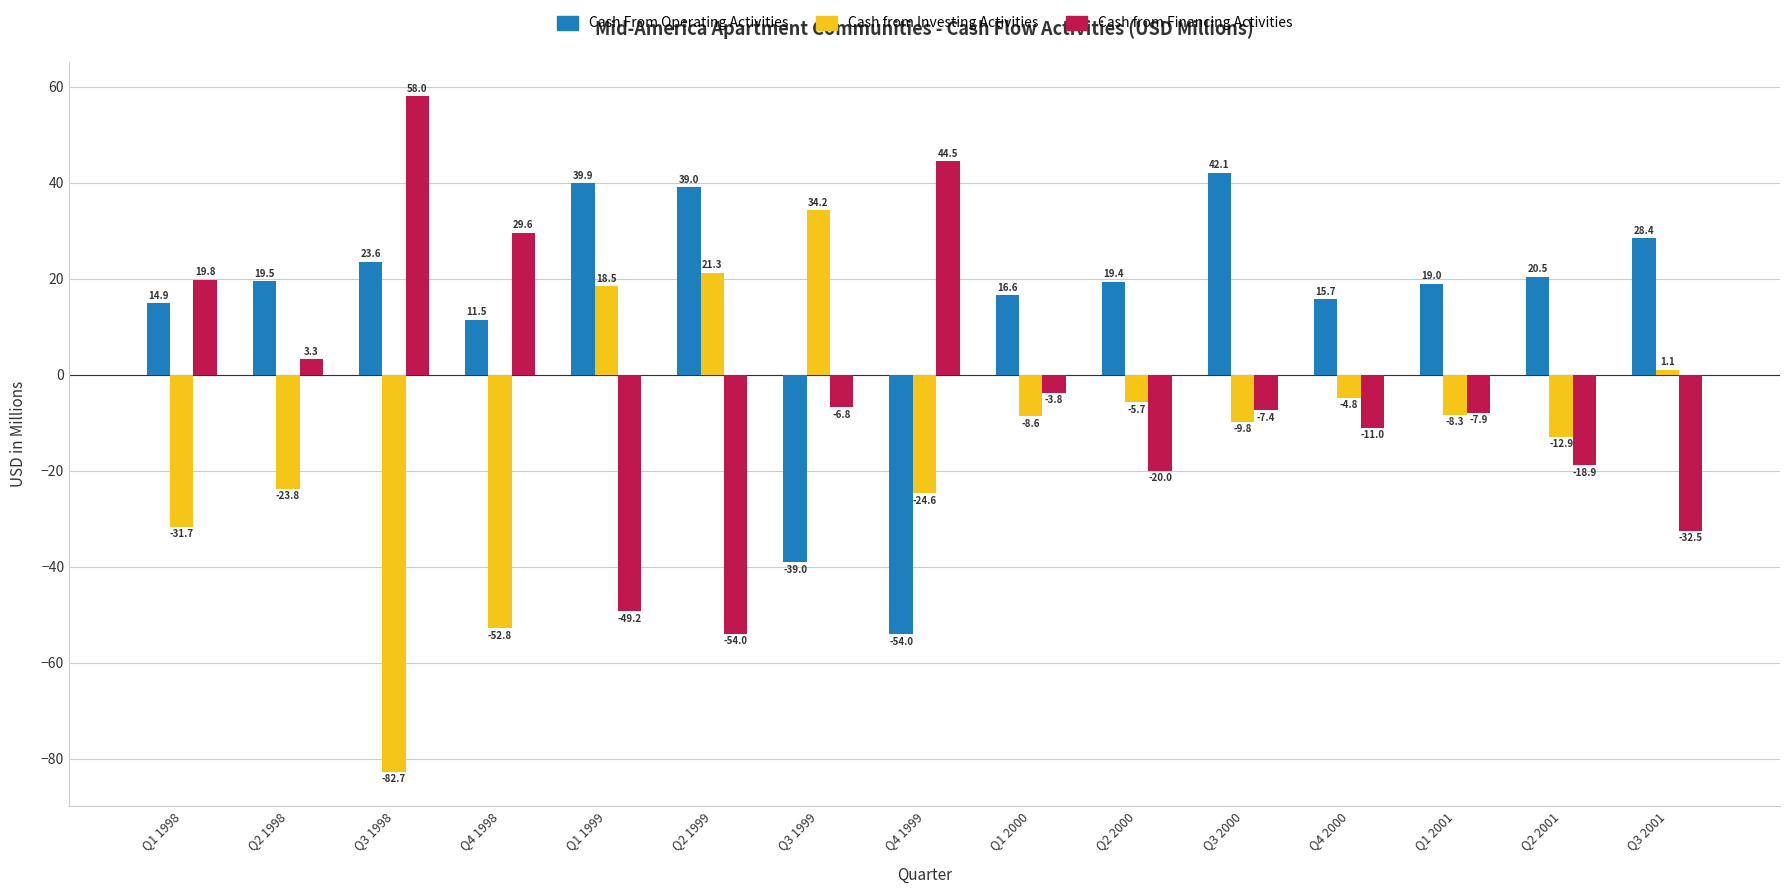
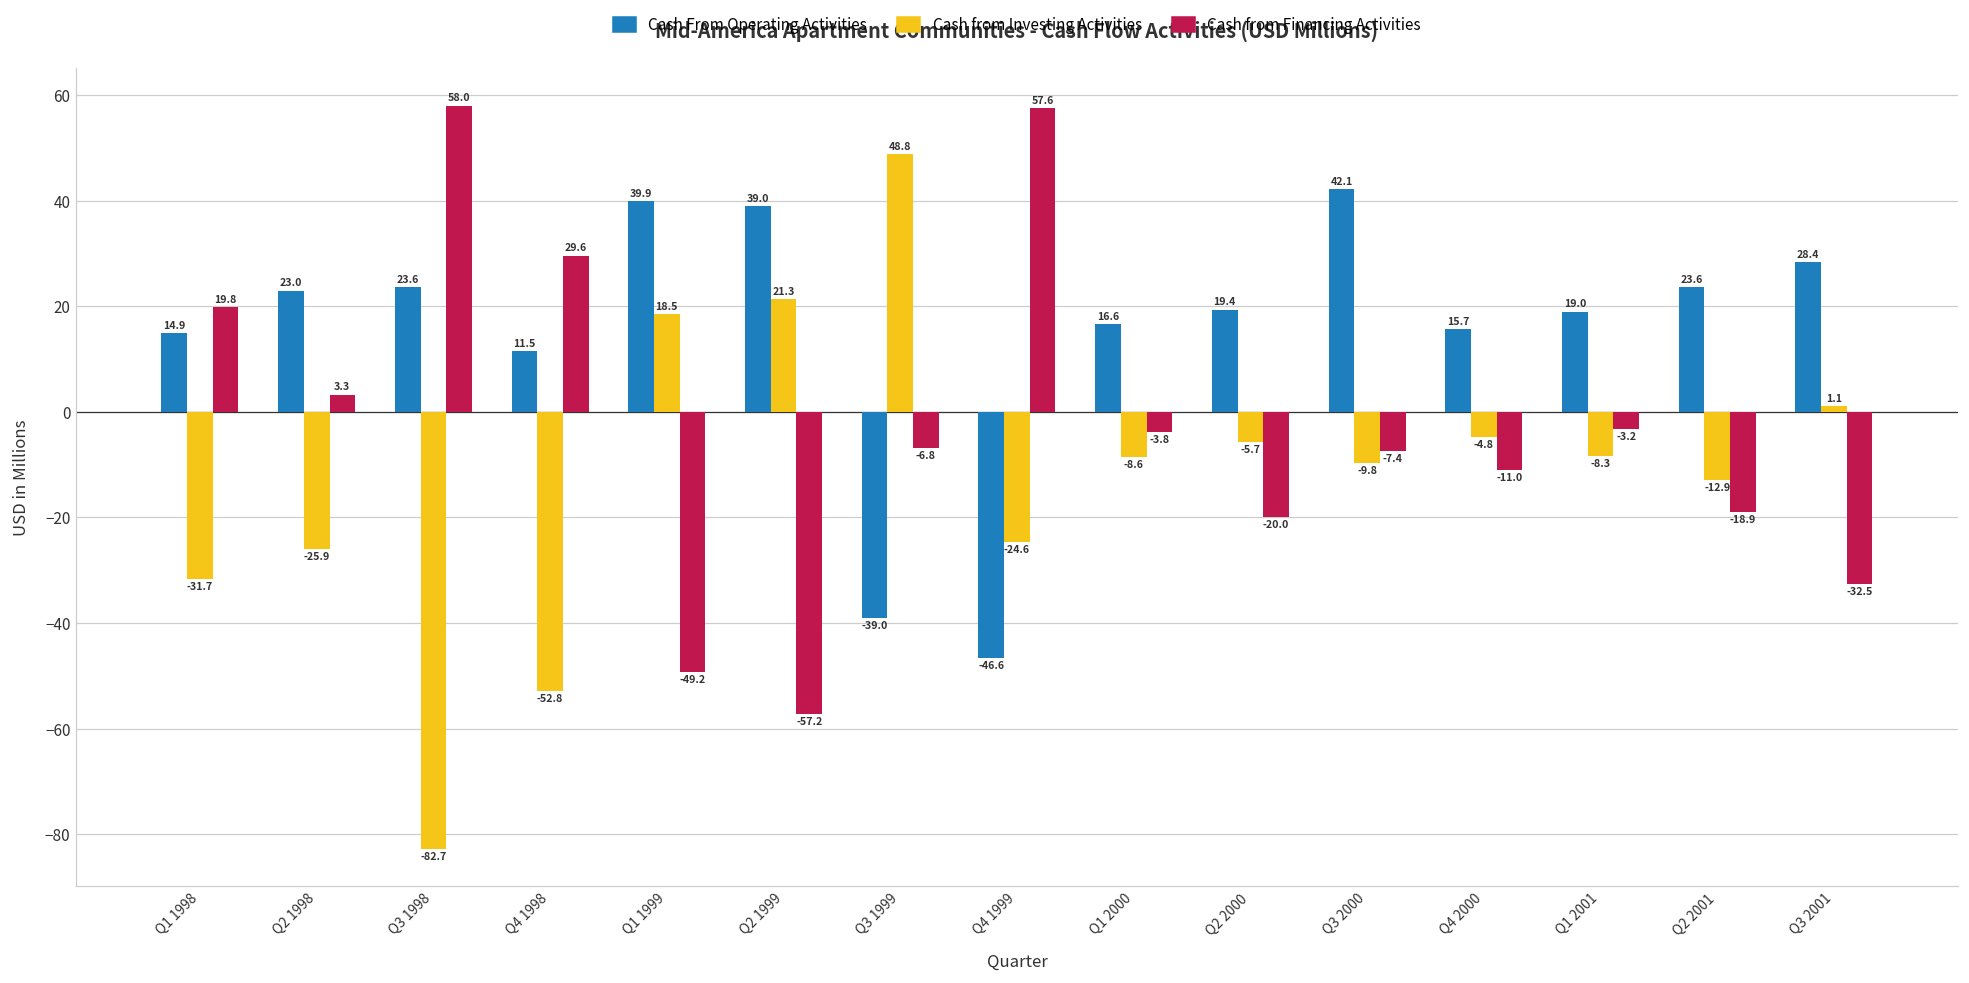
Cash From Operating Activities, Q2 1998: 19.5 -> 23.0
Cash from Investing Activities, Q2 1998: -23.8 -> -25.9
Cash from Financing Activities, Q2 1999: -54.0 -> -57.2
Cash from Investing Activities, Q3 1999: 34.2 -> 48.8
Cash From Operating Activities, Q4 1999: -54.0 -> -46.6
Cash from Financing Activities, Q4 1999: 44.5 -> 57.6
Cash from Financing Activities, Q1 2001: -7.9 -> -3.2
Cash From Operating Activities, Q2 2001: 20.5 -> 23.6
